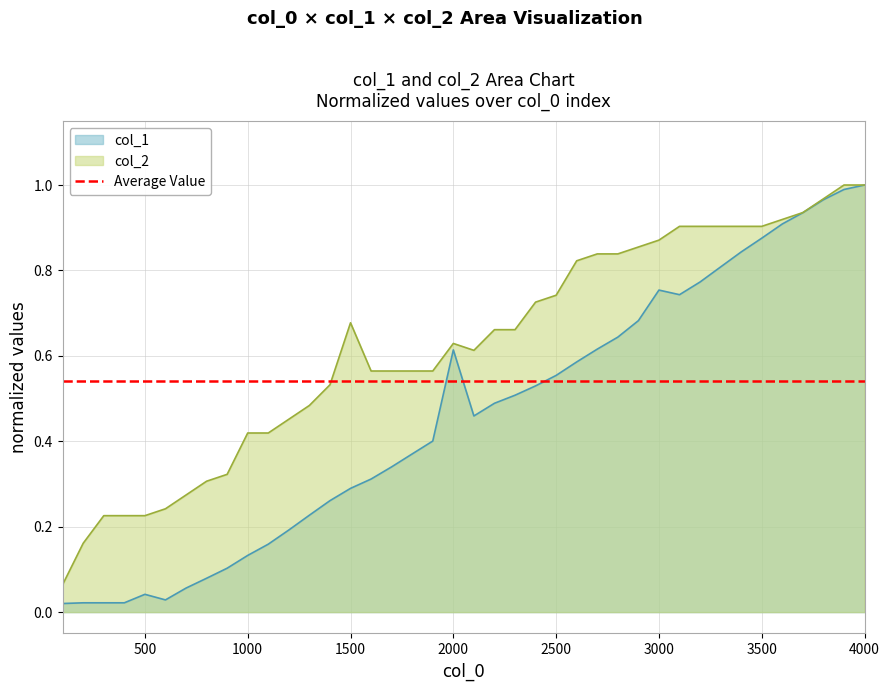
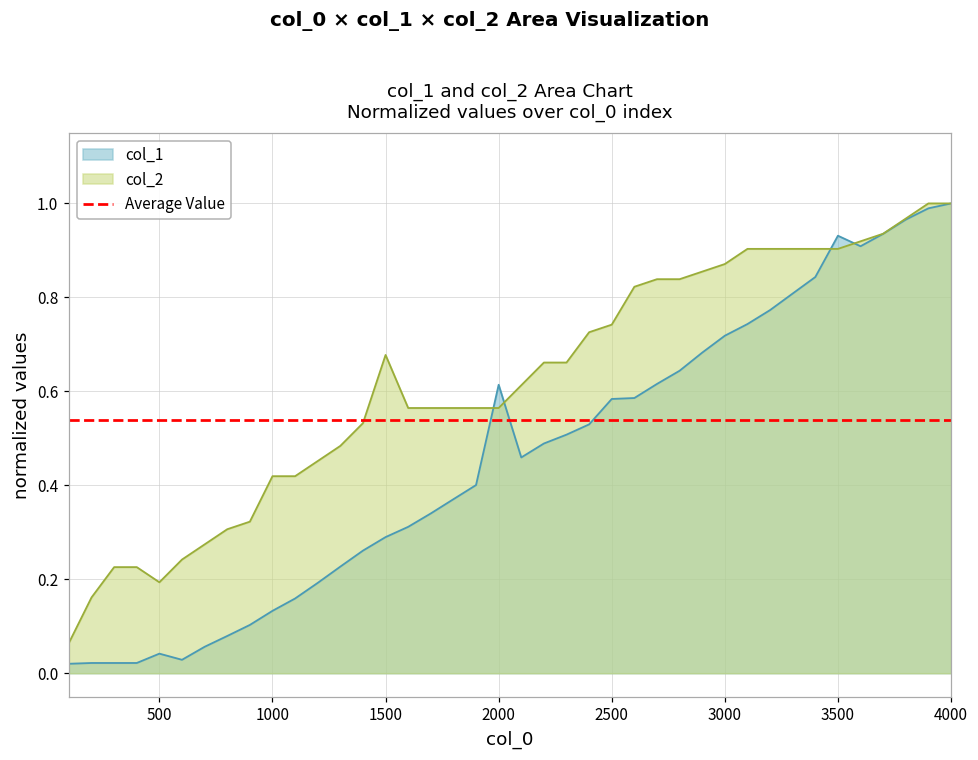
col_2, 500: 0.23 -> 0.19
col_2, 2000: 0.63 -> 0.56
col_1, 2500: 0.55 -> 0.58
col_1, 3000: 0.75 -> 0.72
col_1, 3500: 0.88 -> 0.93
